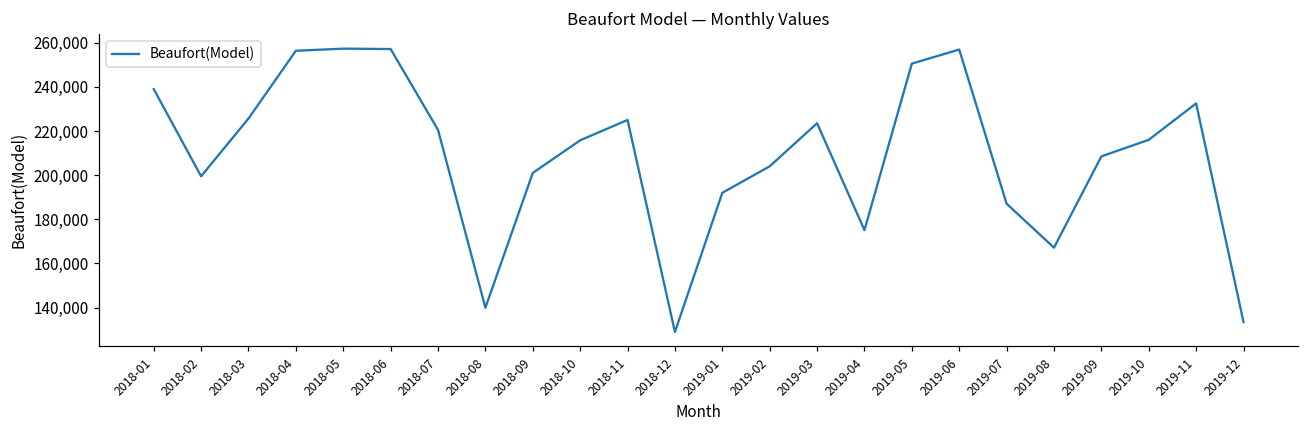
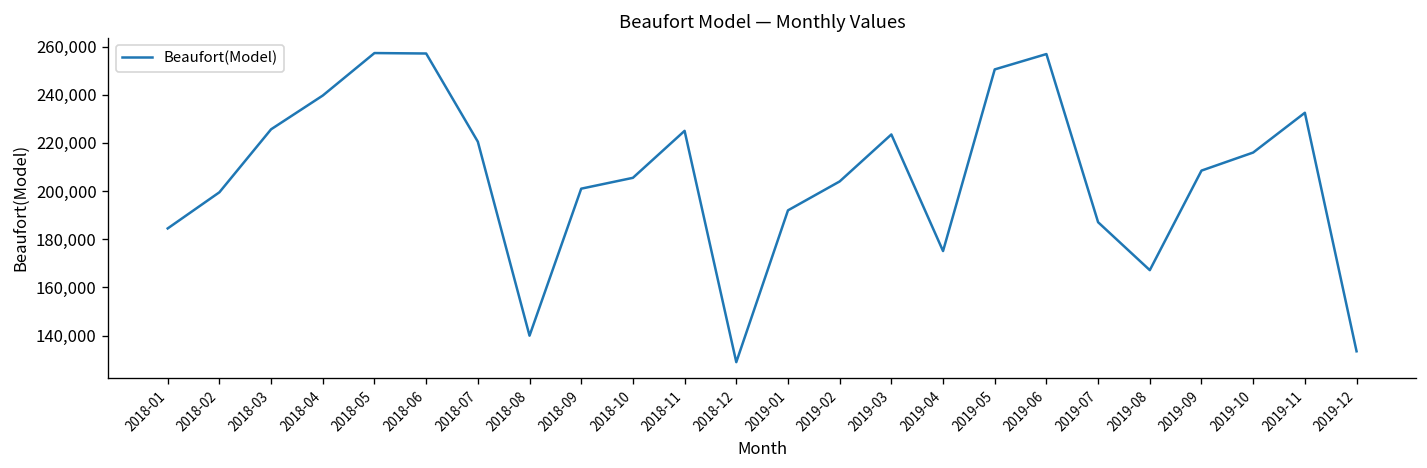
2018-01: 239,000 -> 185,000
2018-04: 256,000 -> 240,000
2018-10: 216,000 -> 206,000
